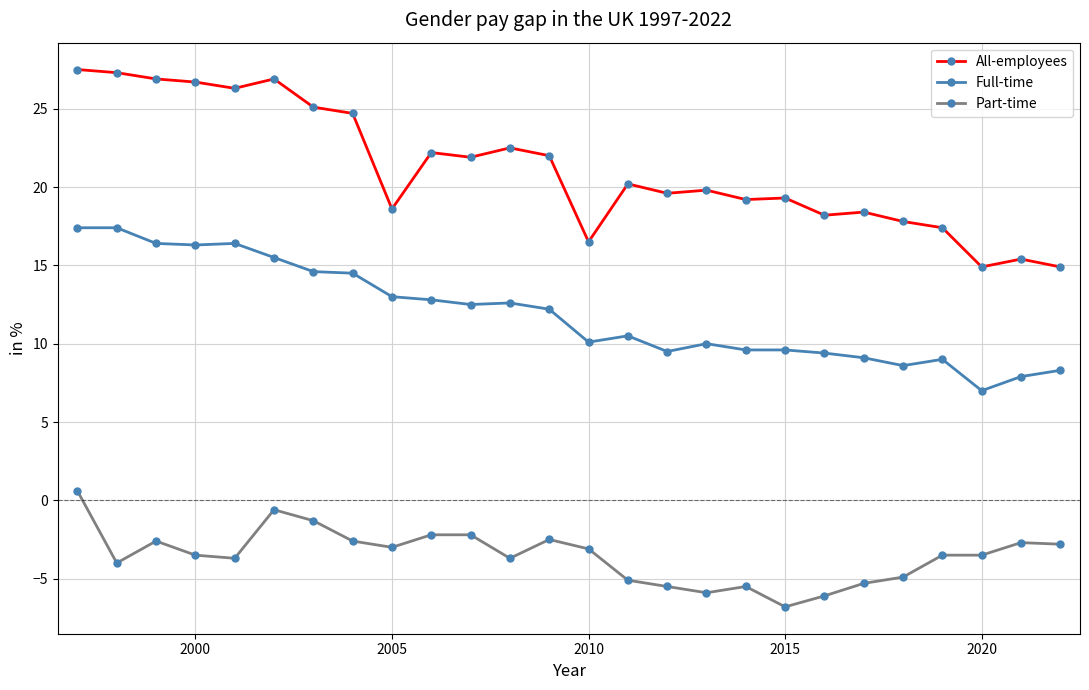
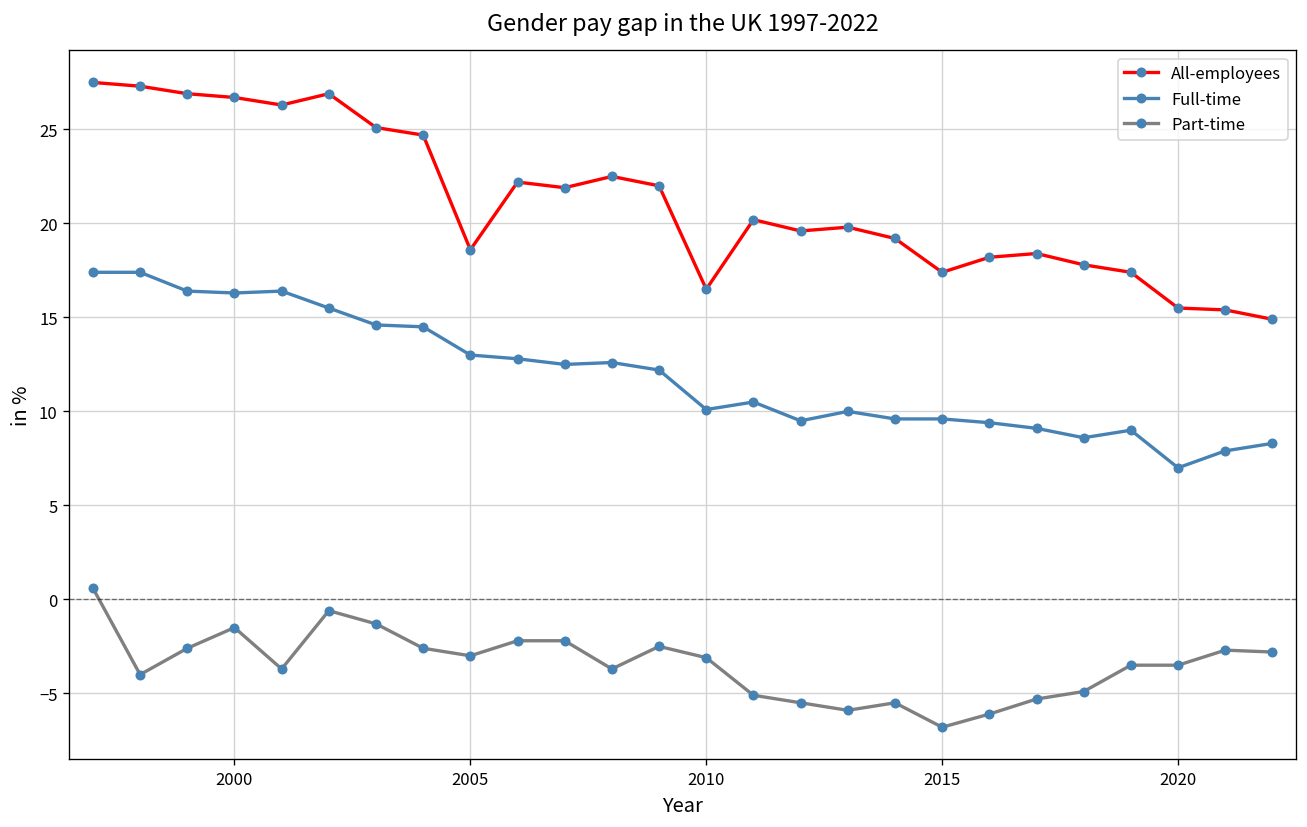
Part-time, 2000: -3.5 -> -1.5
All-employees, 2015: 19.3 -> 17.4
All-employees, 2020: 14.9 -> 15.5
